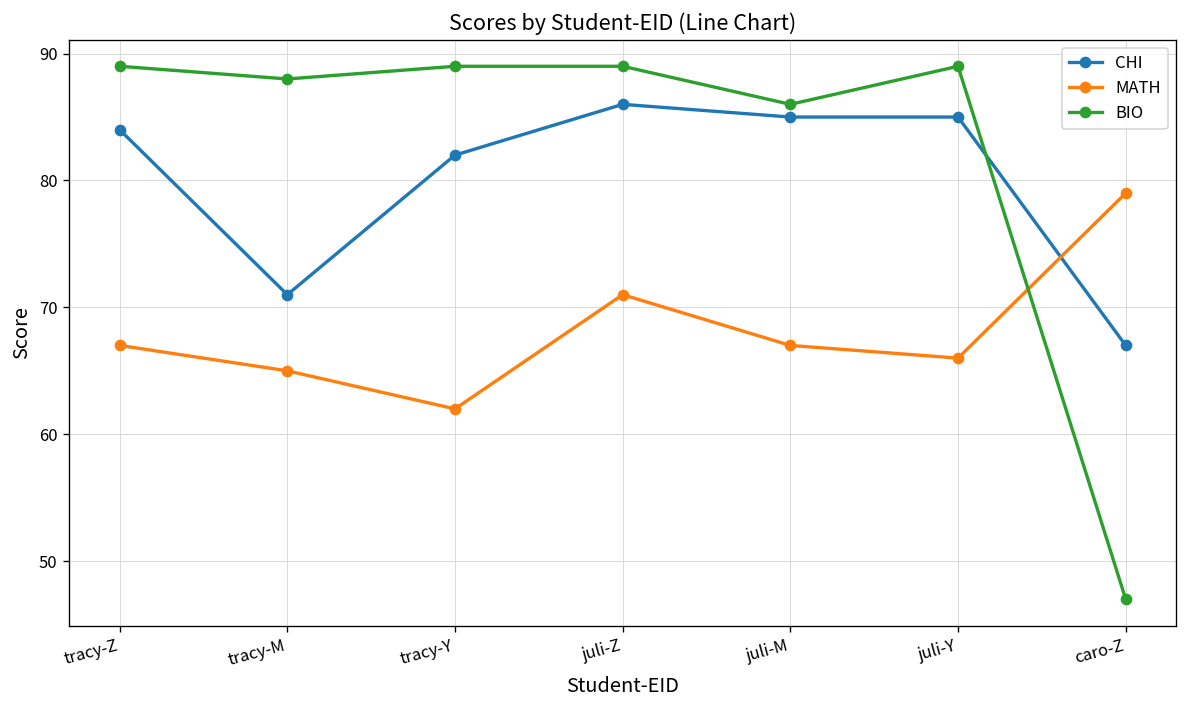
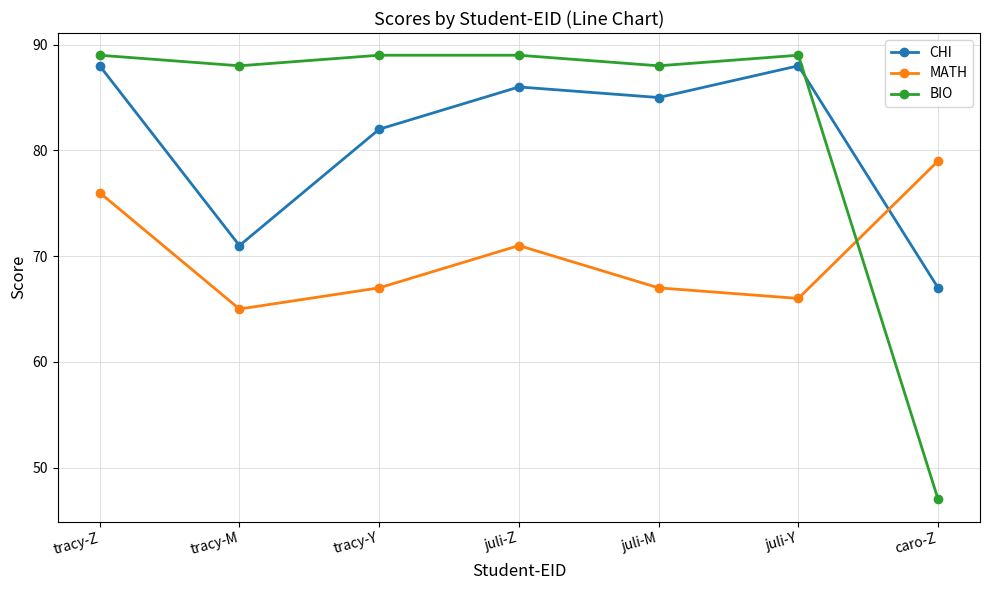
CHI, tracy-Z: 84 -> 88
MATH, tracy-Z: 67 -> 76
MATH, tracy-Y: 62 -> 67
BIO, juli-M: 86 -> 88
CHI, juli-Y: 85 -> 88
